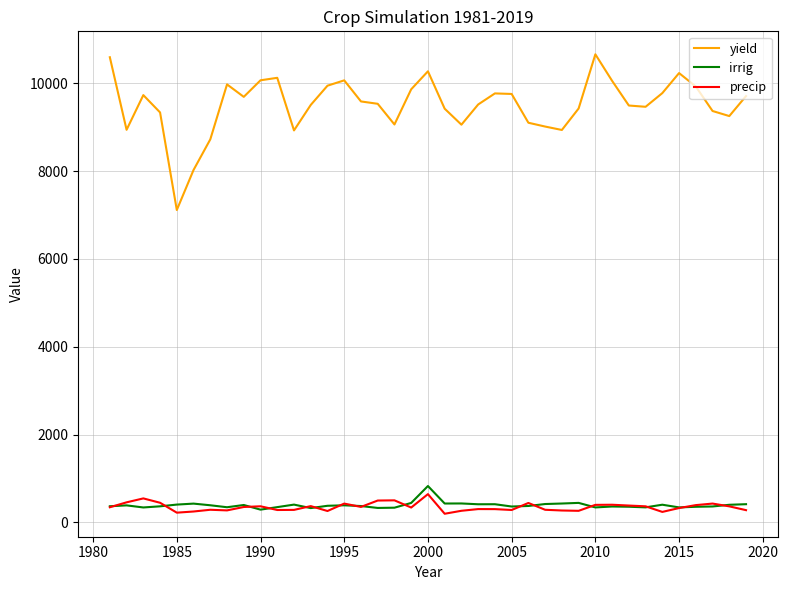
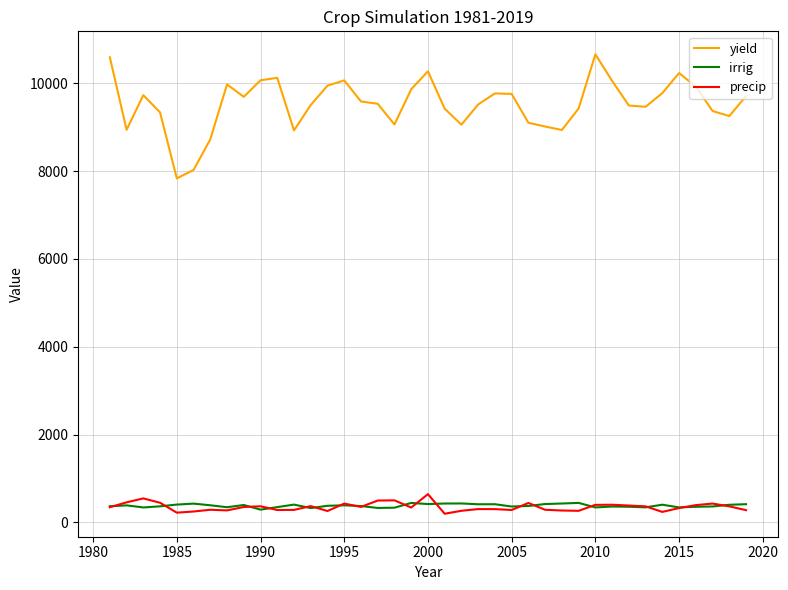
yield, 1985: 7100 -> 7800
irrig, 2000: 800 -> 400
